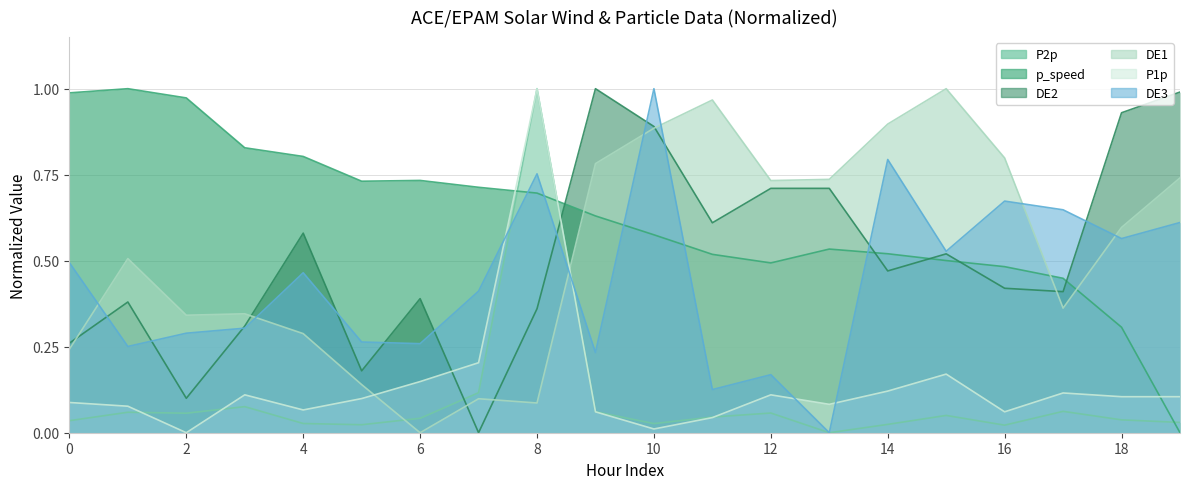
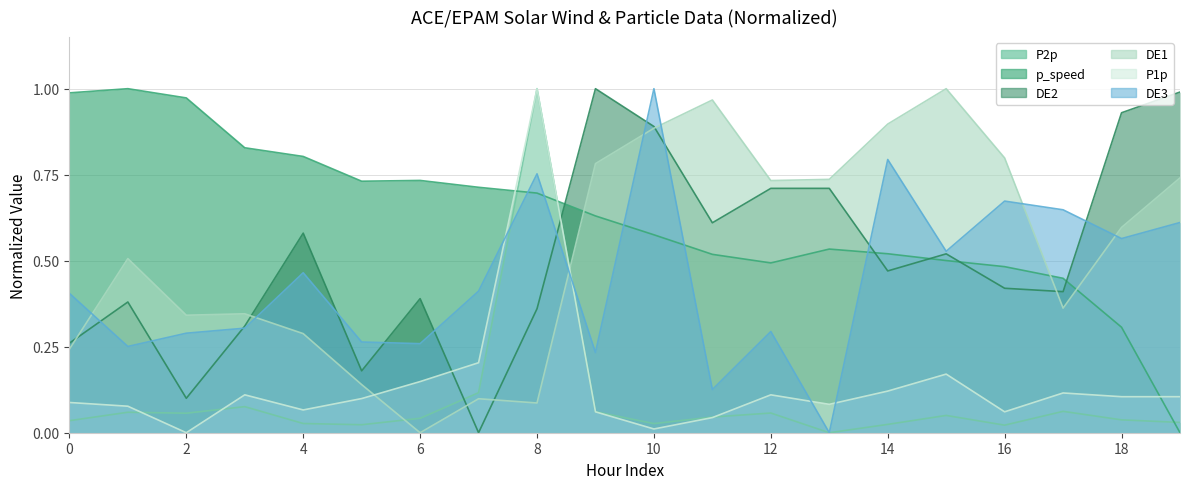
DE3, 0: 0.49 -> 0.41
DE3, 12: 0.17 -> 0.29
